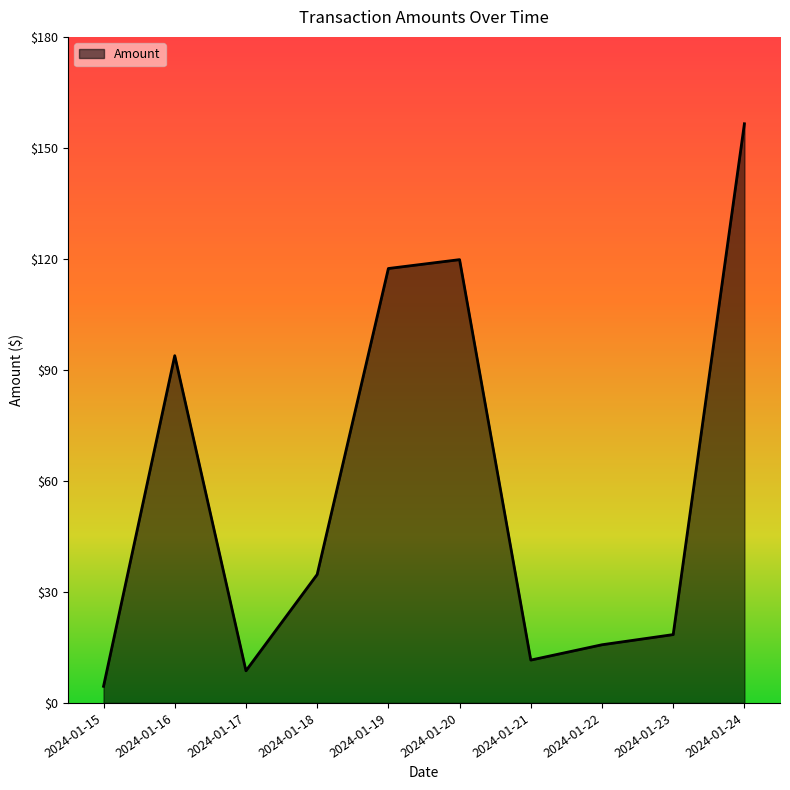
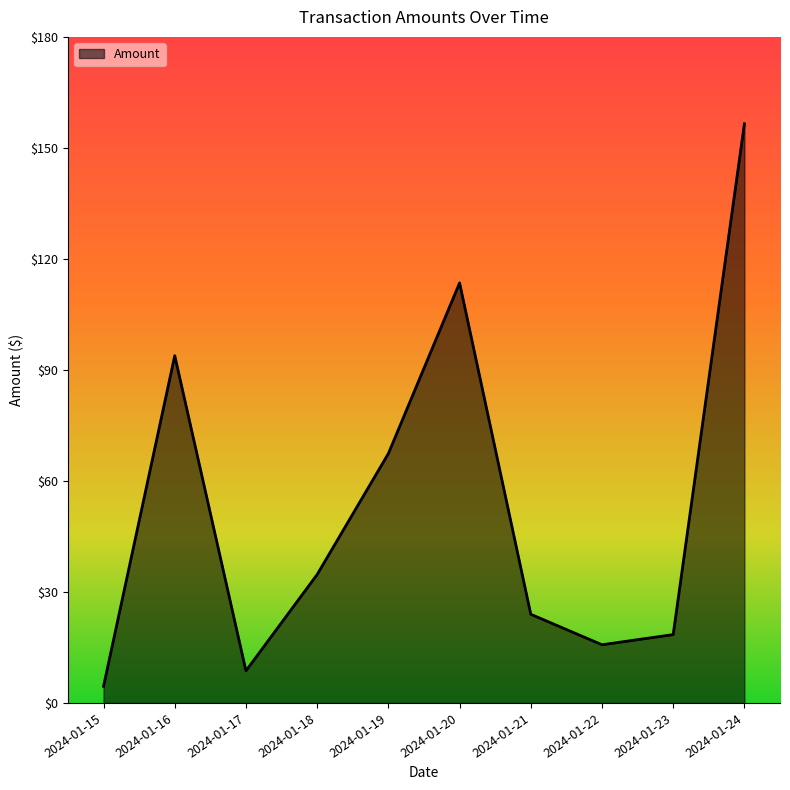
2024-01-19: $118 -> $68
2024-01-20: $120 -> $114
2024-01-21: $12 -> $24
